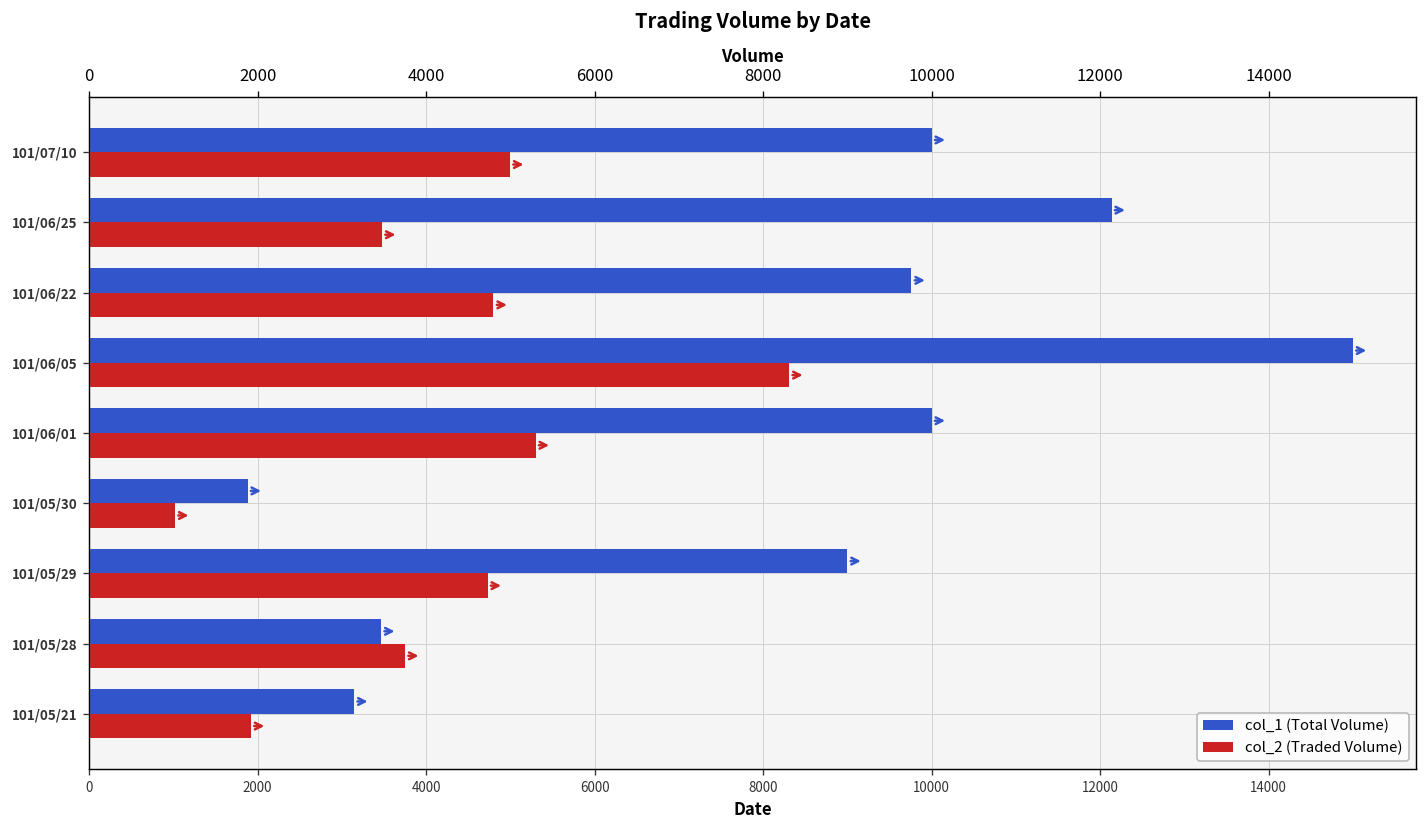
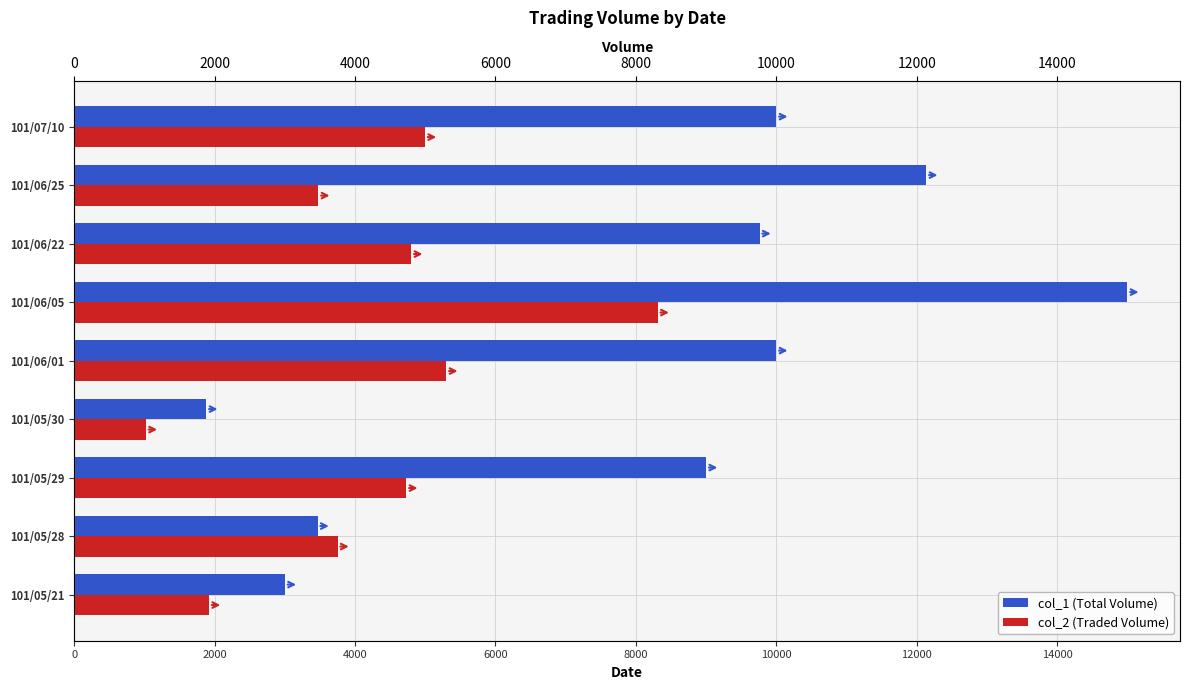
col_1 (Total Volume), 101/05/21: 3100 -> 3000
